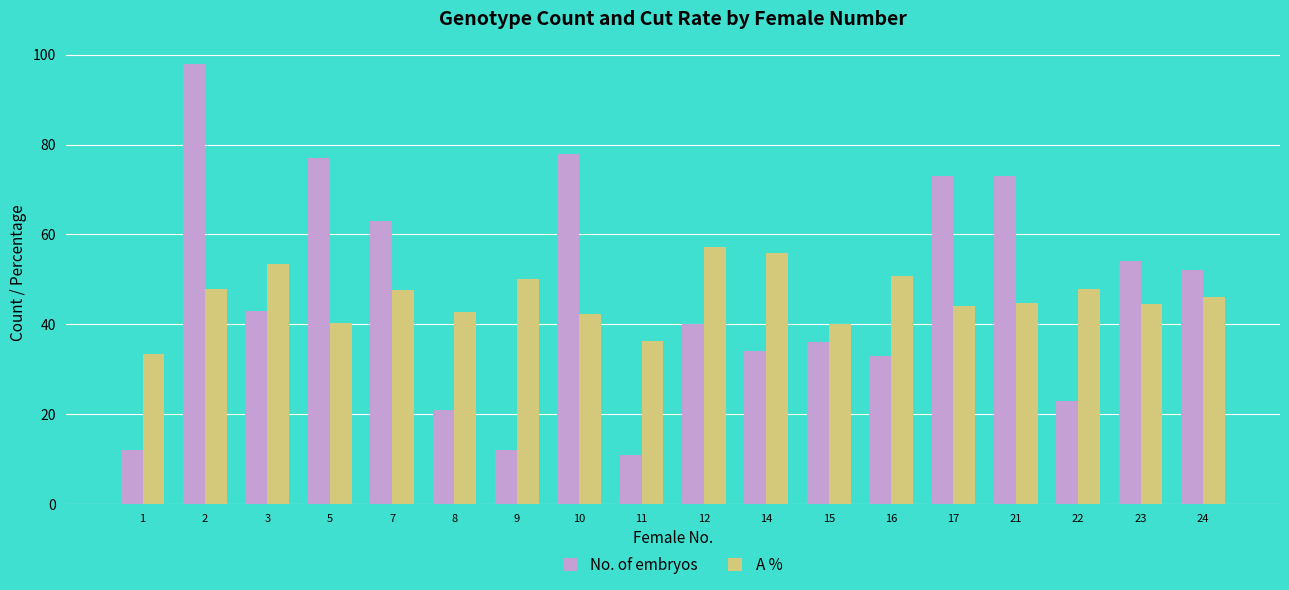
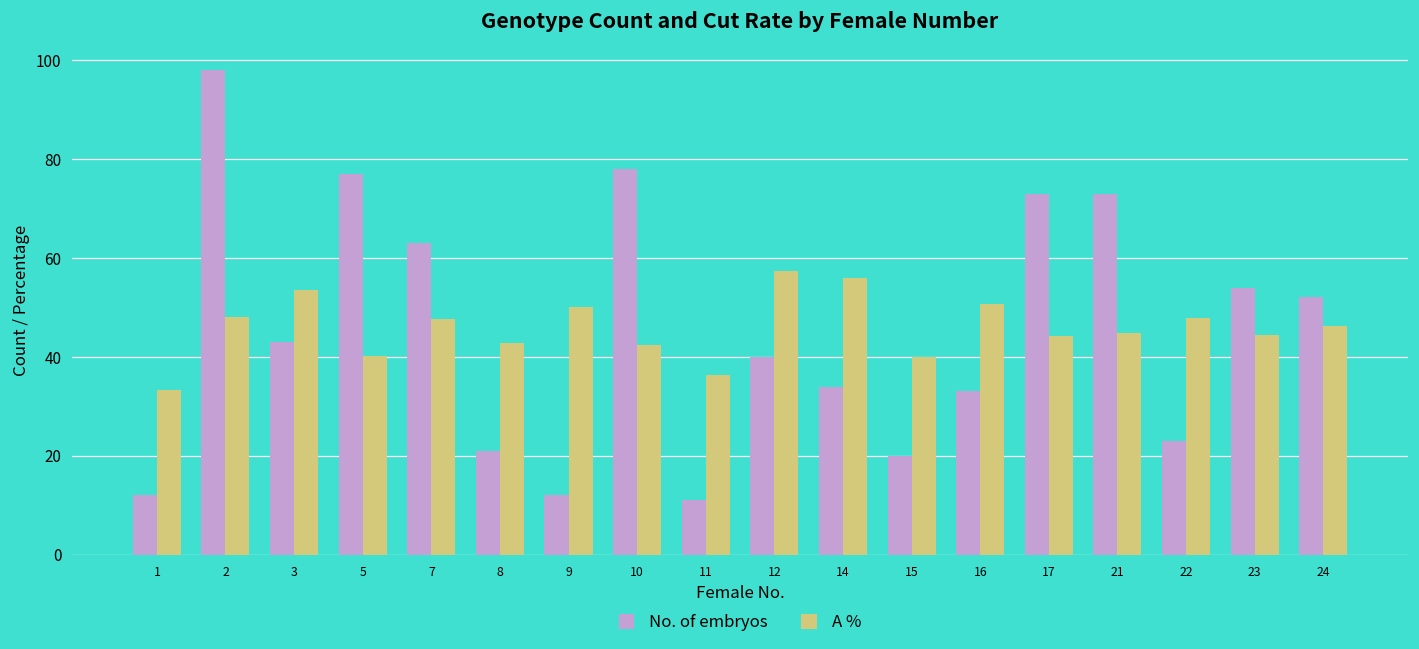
No. of embryos, 15: 36 -> 20
